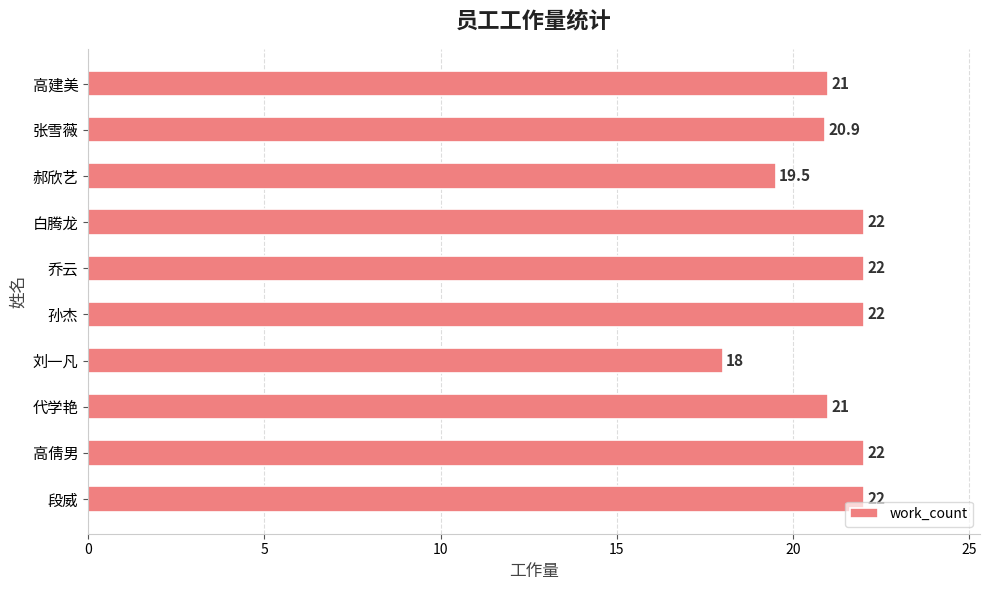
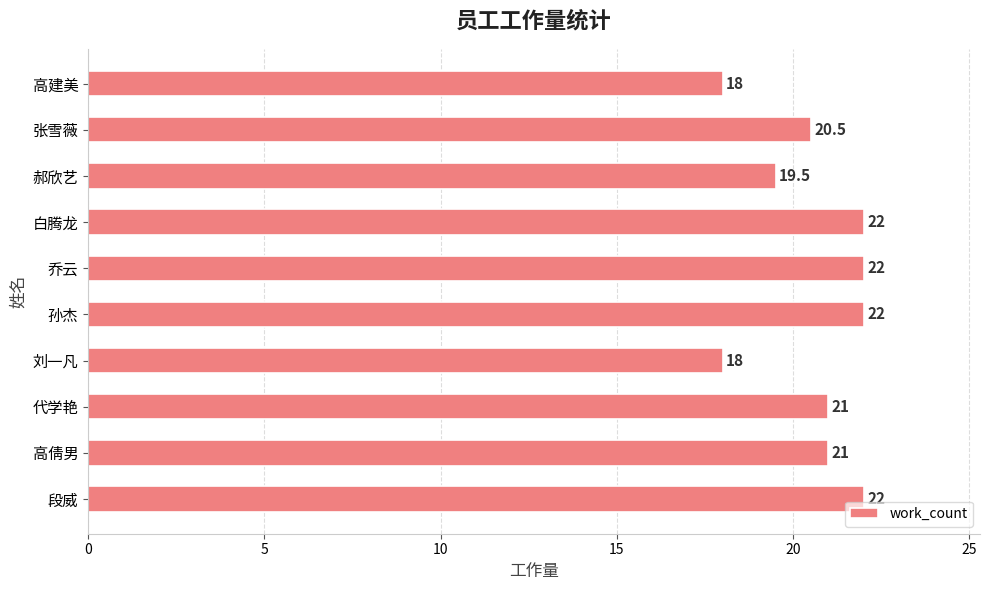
高建美: 21 -> 18
张雪薇: 20.9 -> 20.5
高倩男: 22 -> 21
